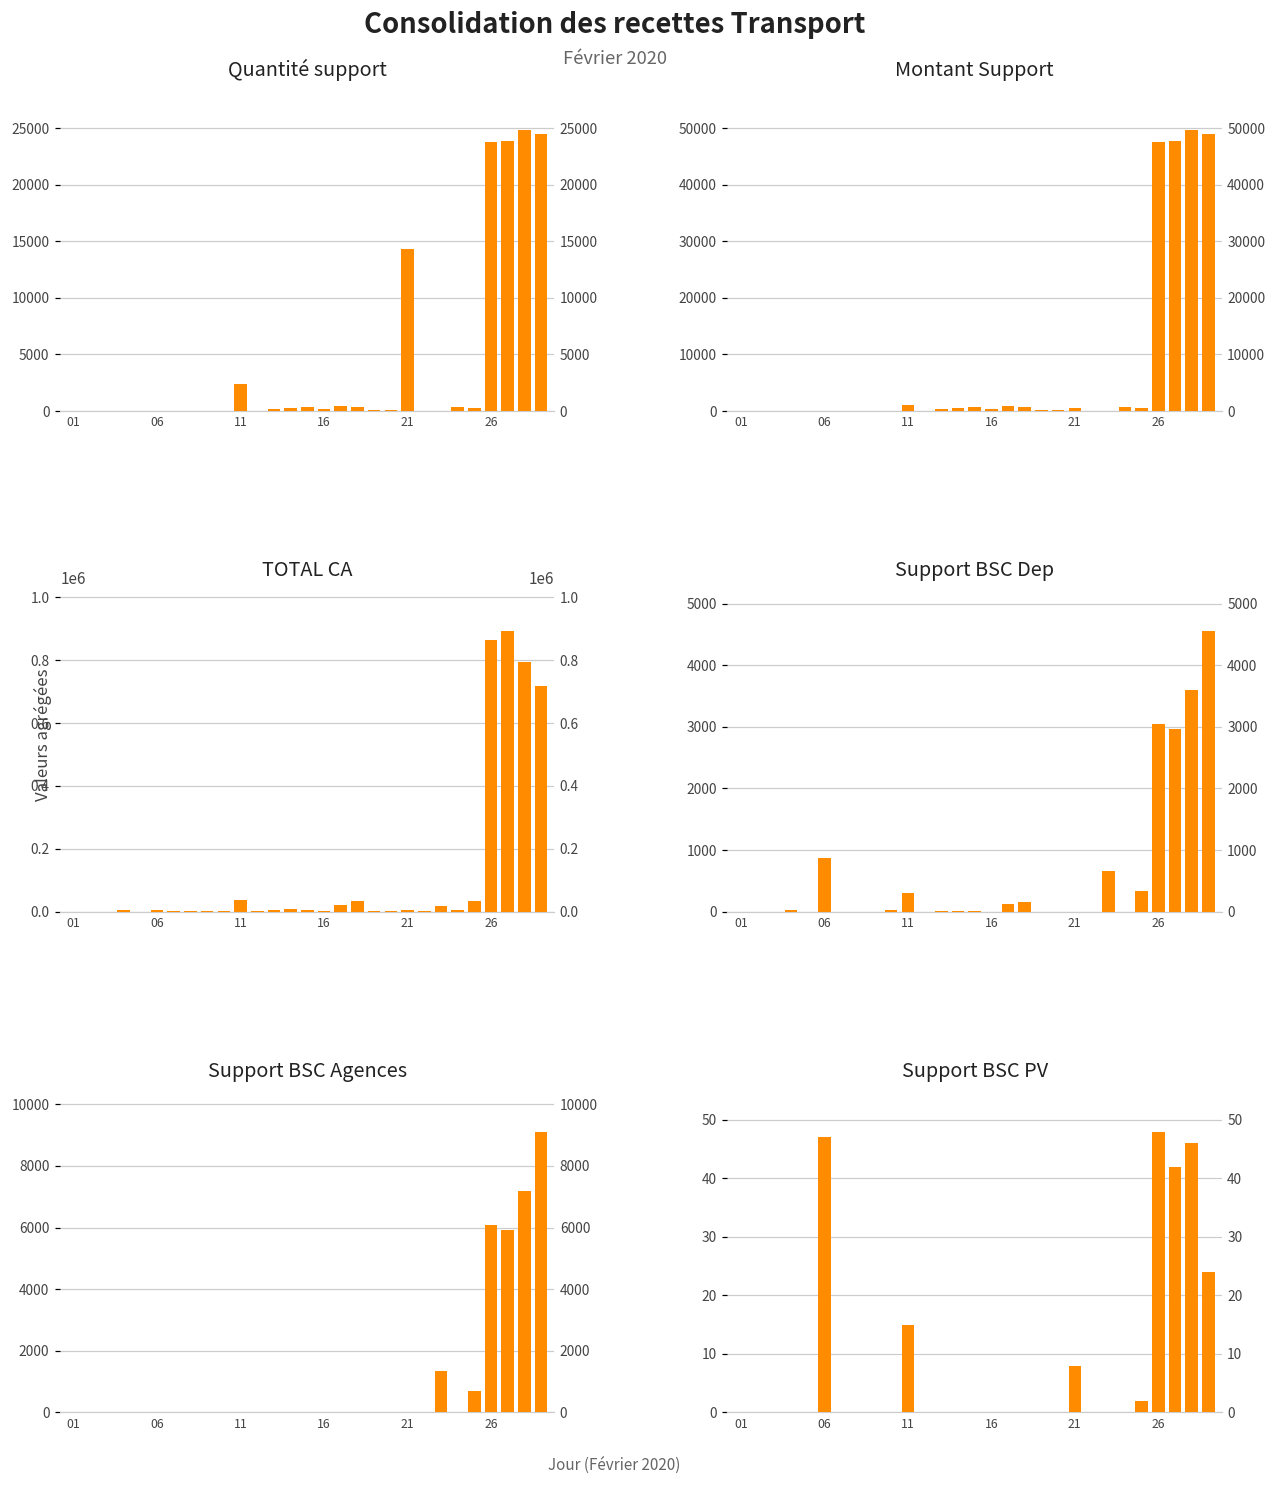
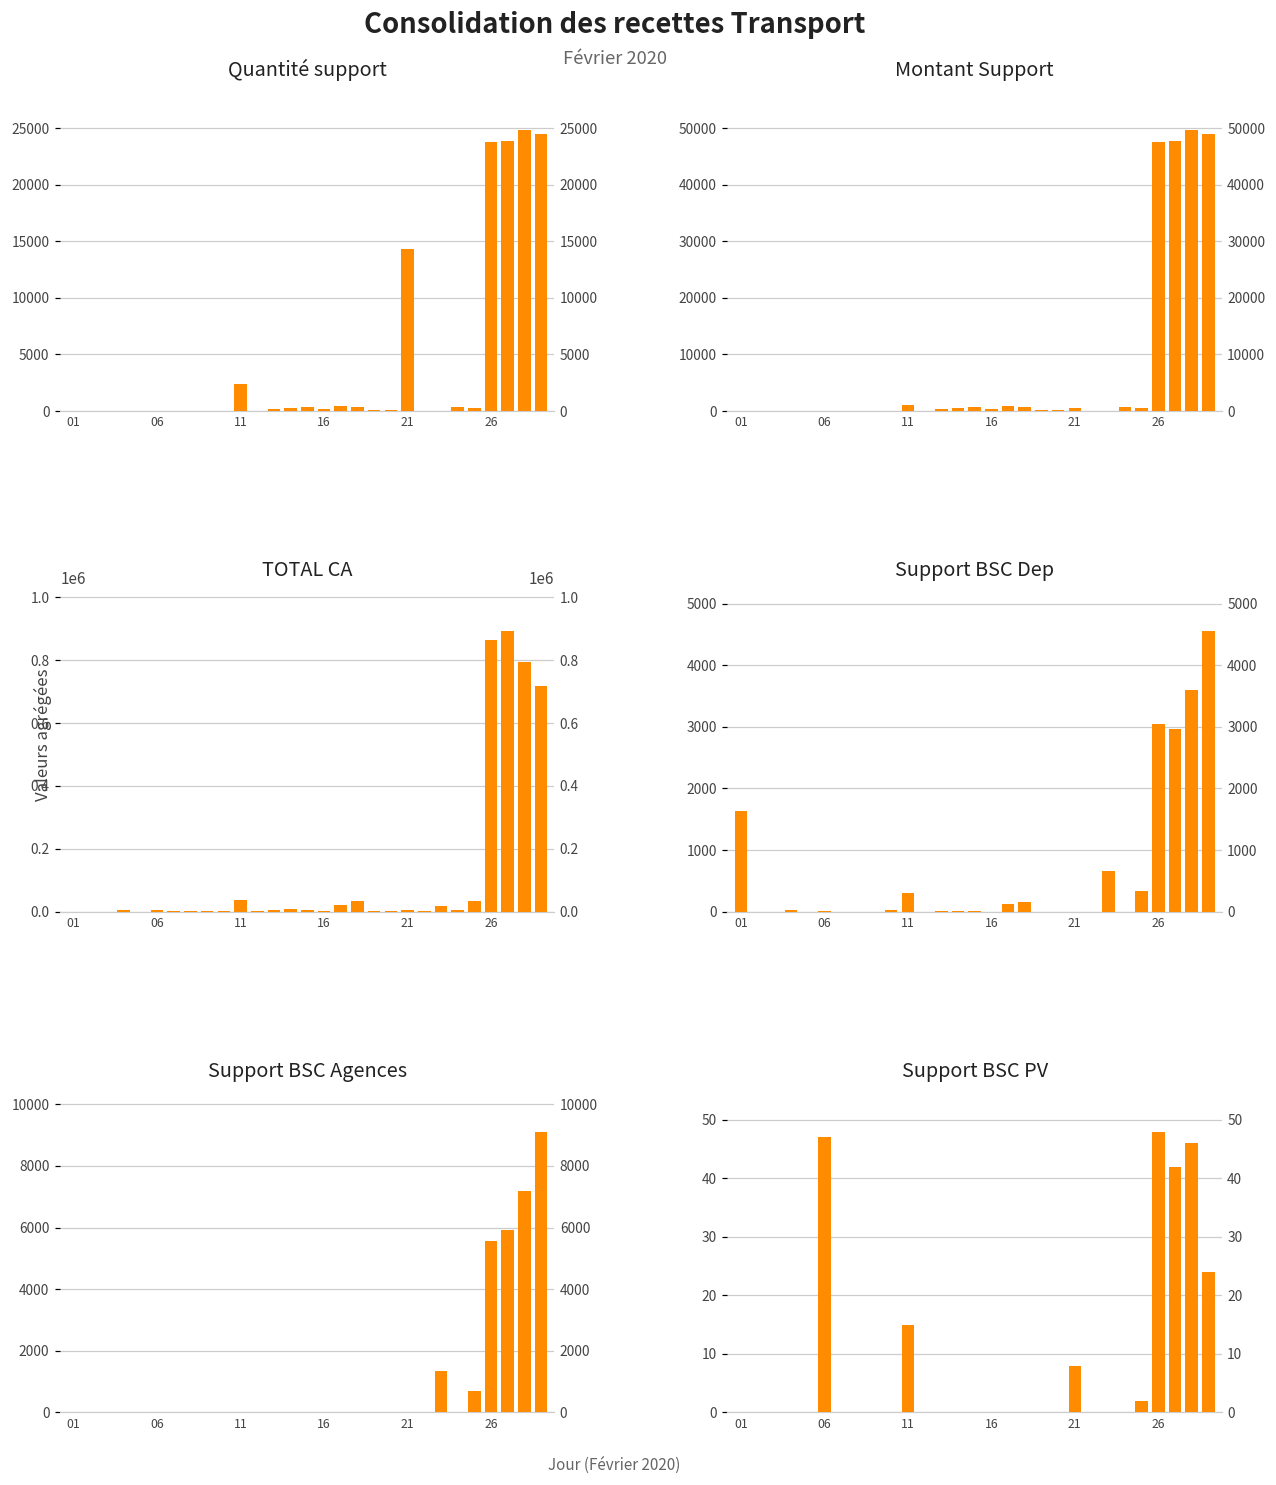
Support BSC Dep, 01: 0 -> 1600
Support BSC Dep, 06: 900 -> 0
Support BSC Agences, 26: 6100 -> 5600
